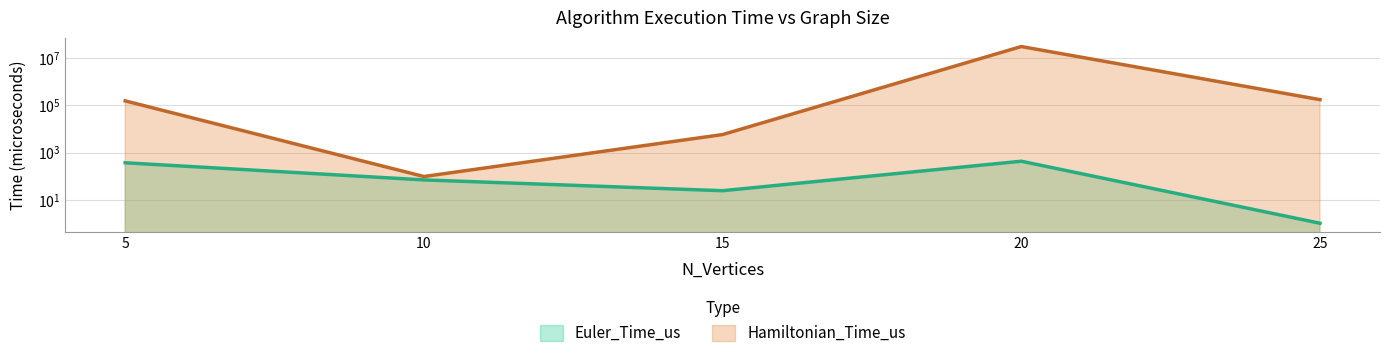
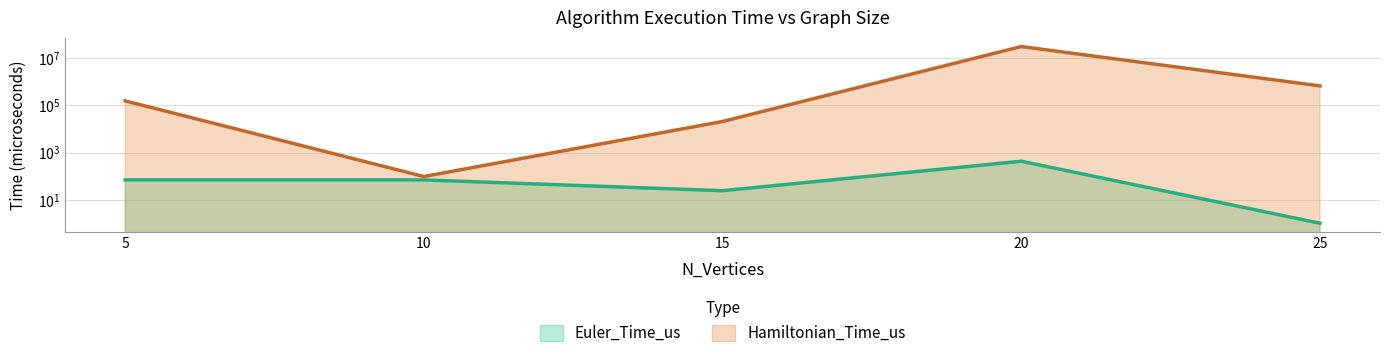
Euler_Time_us, 5: 400 -> 70
Hamiltonian_Time_us, 15: 6000 -> 20000
Hamiltonian_Time_us, 25: 200000 -> 700000
